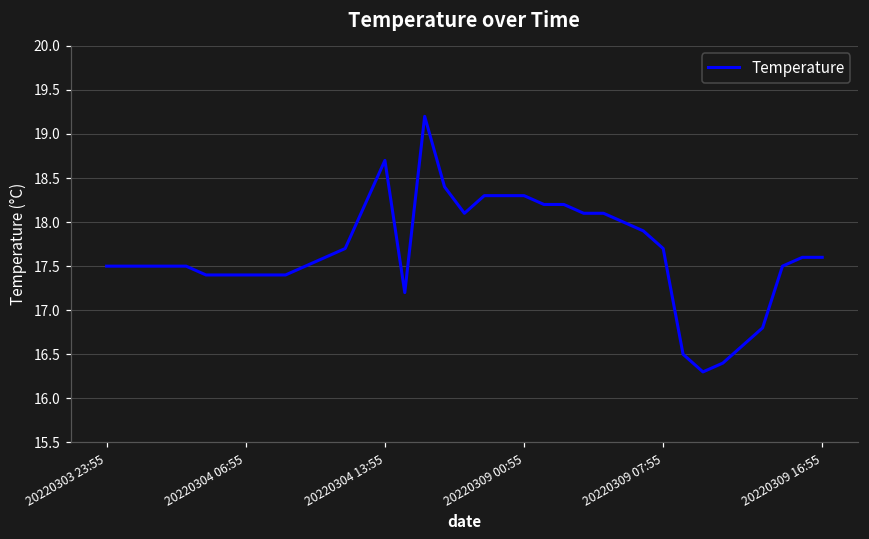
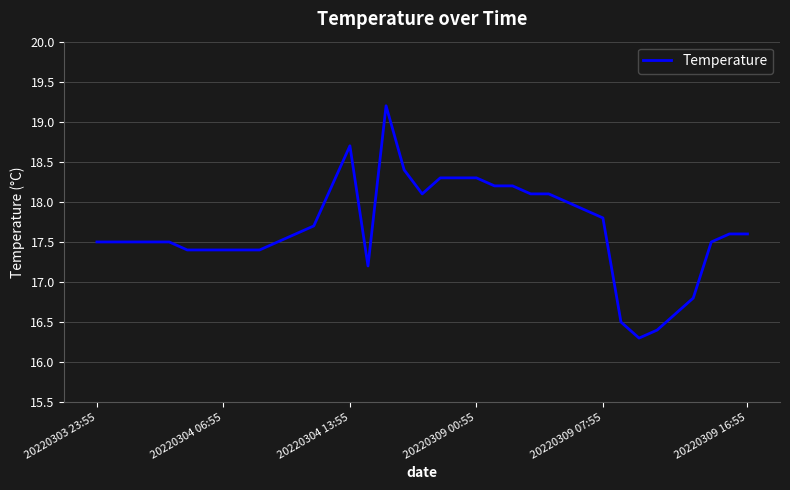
20220309 07:55: 17.7 -> 17.8
